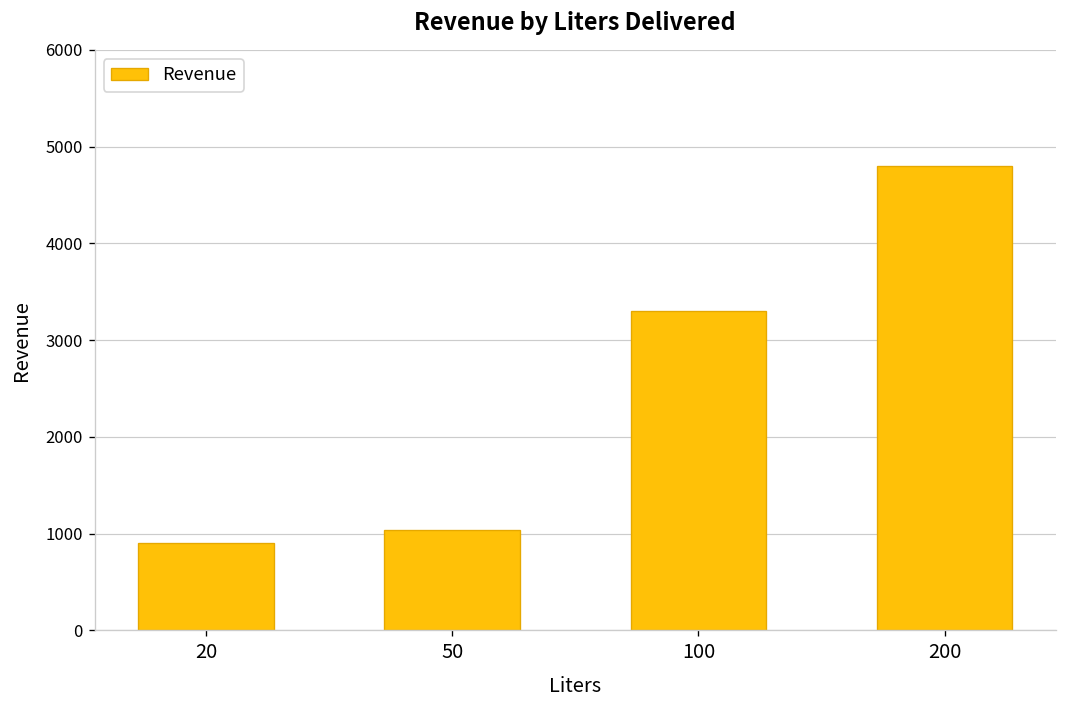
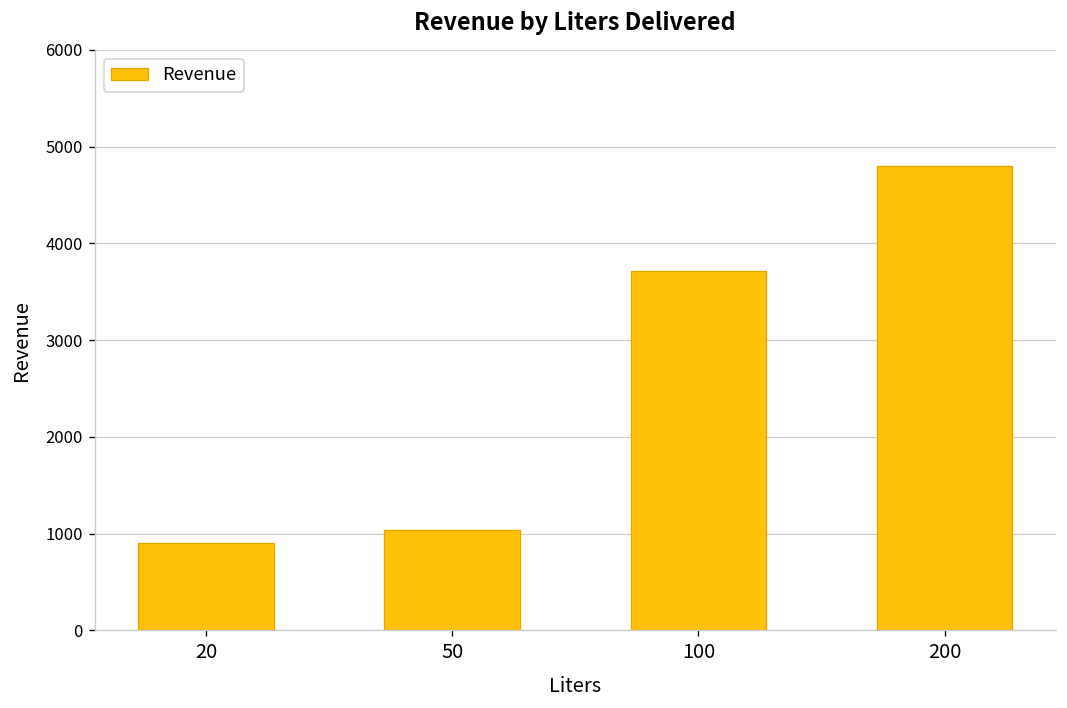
100: 3300 -> 3700
